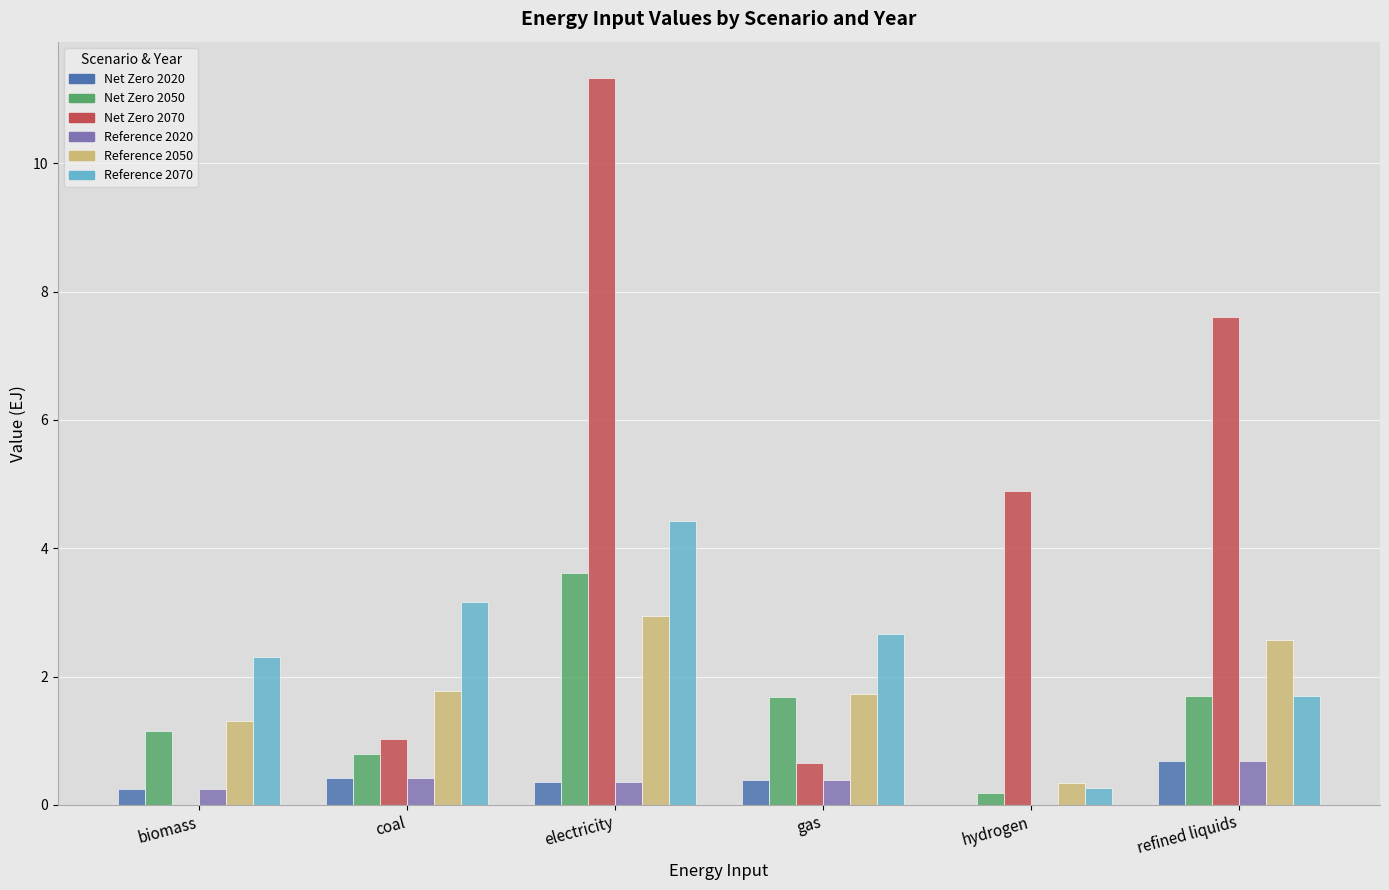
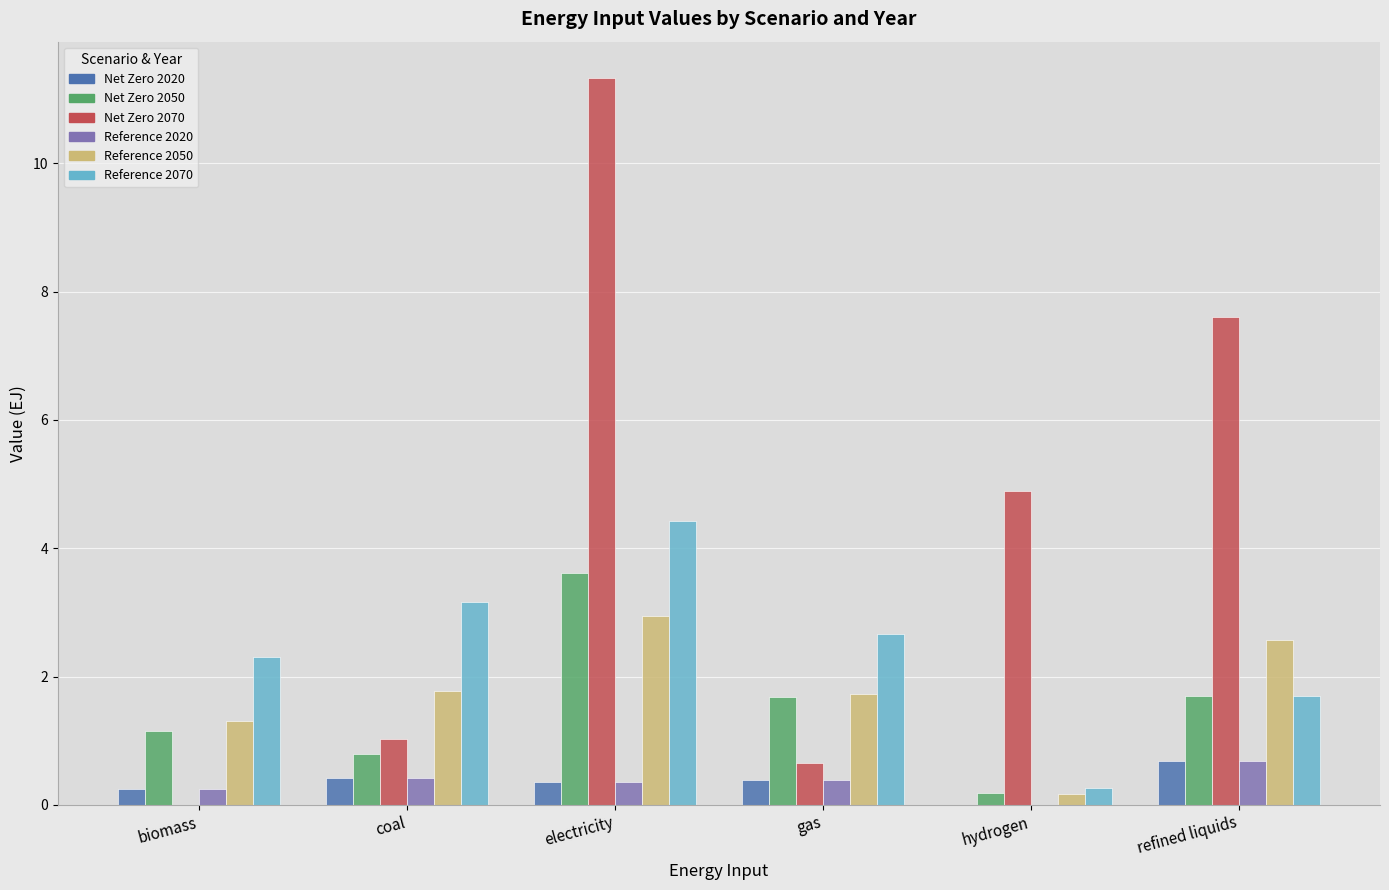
Reference 2050, hydrogen: 0.3 -> 0.2
